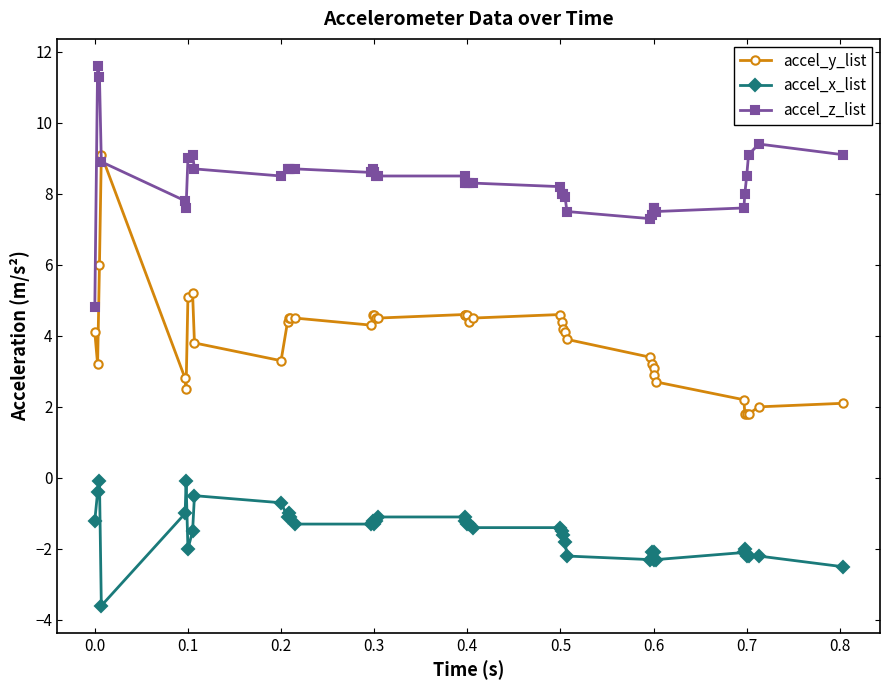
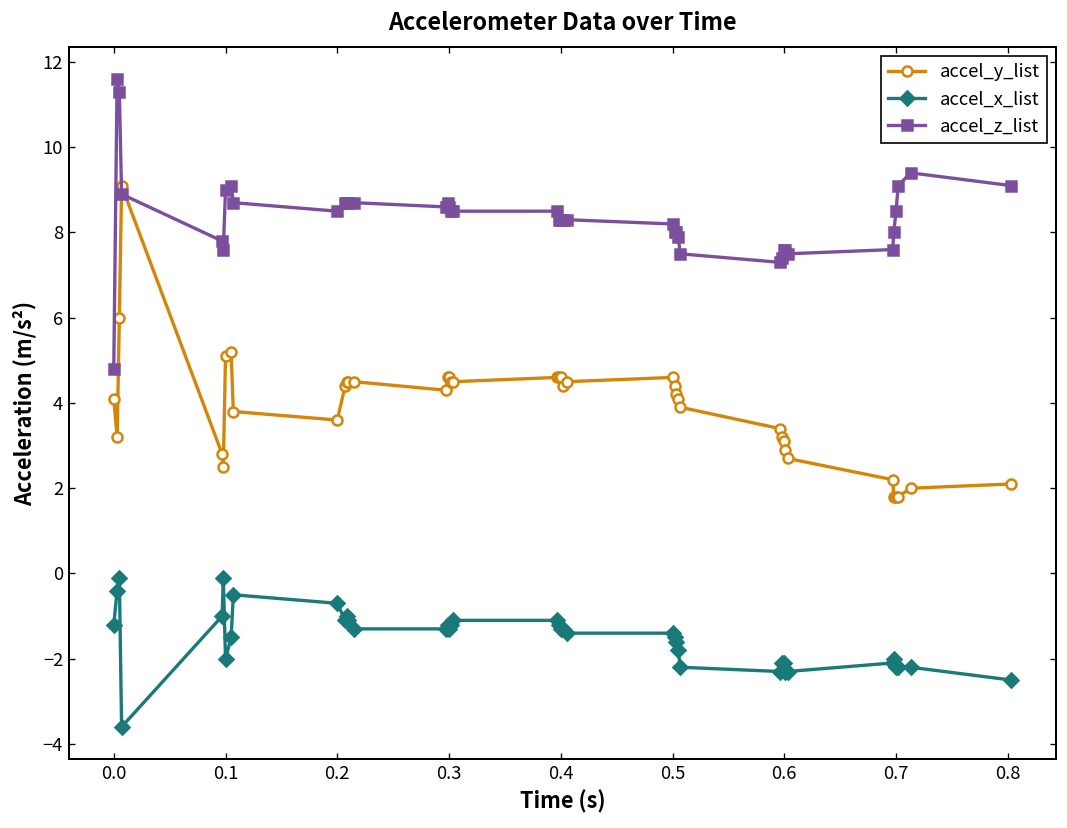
accel_y_list, 0.2: 3.3 -> 3.6
